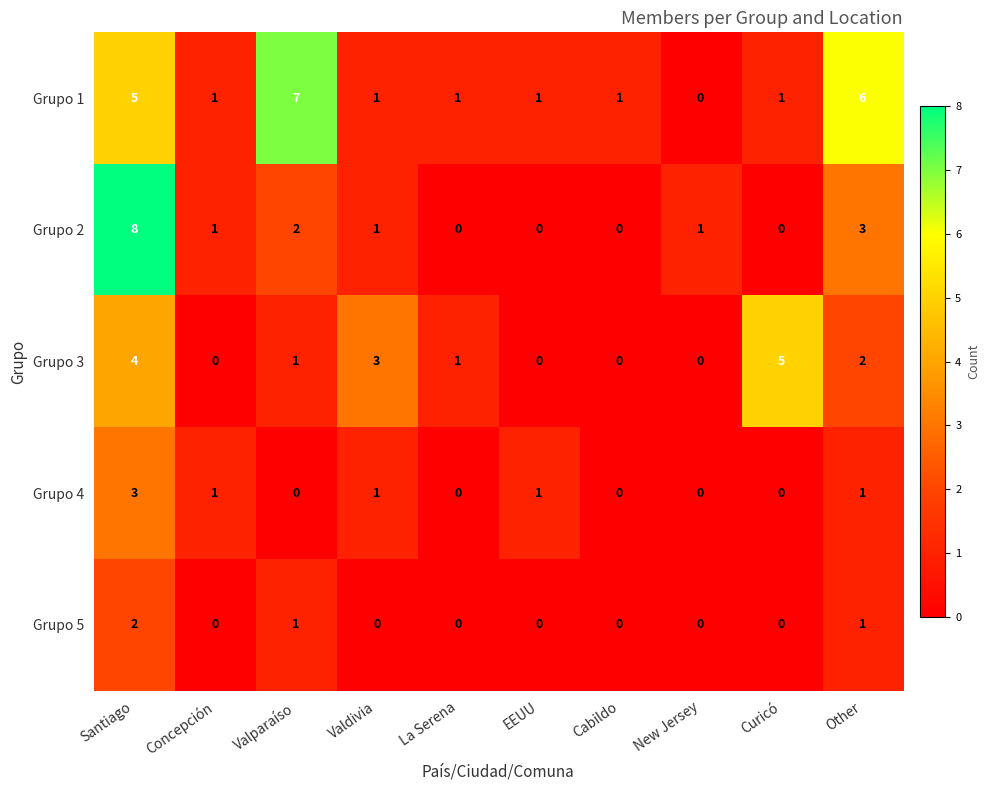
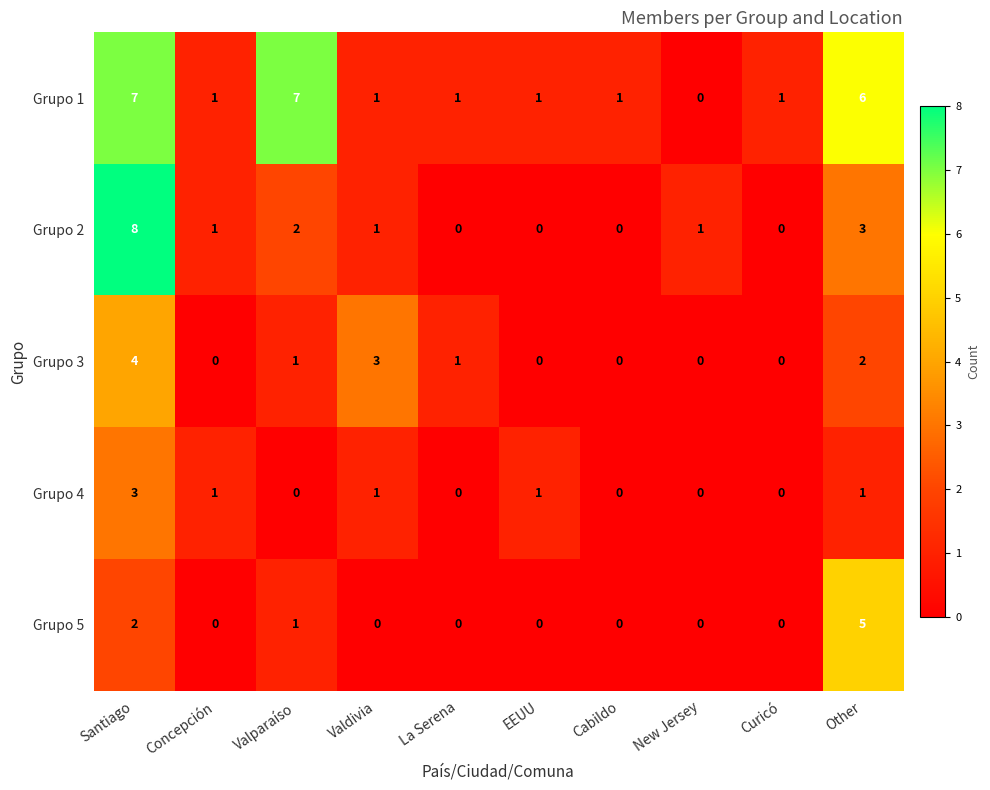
Grupo 1, Santiago: 5 -> 7
Grupo 3, Curicó: 5 -> 0
Grupo 5, Other: 1 -> 5
